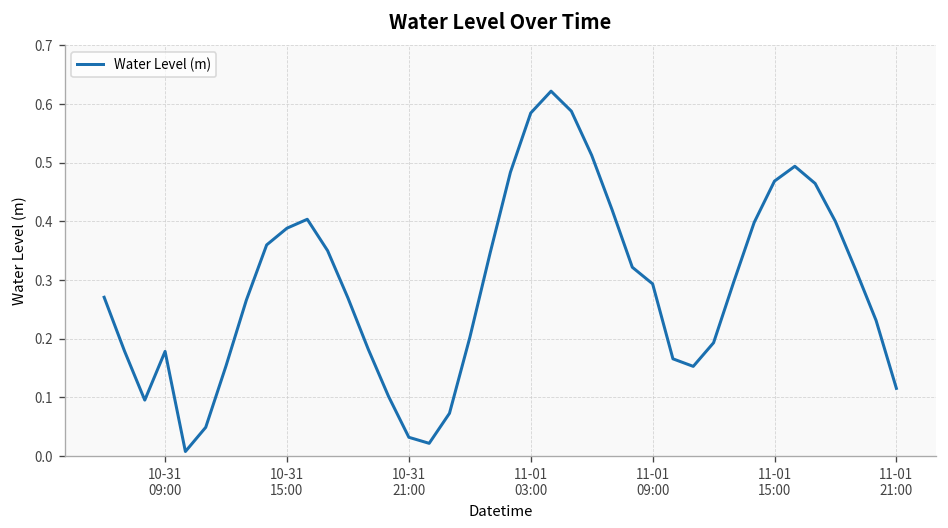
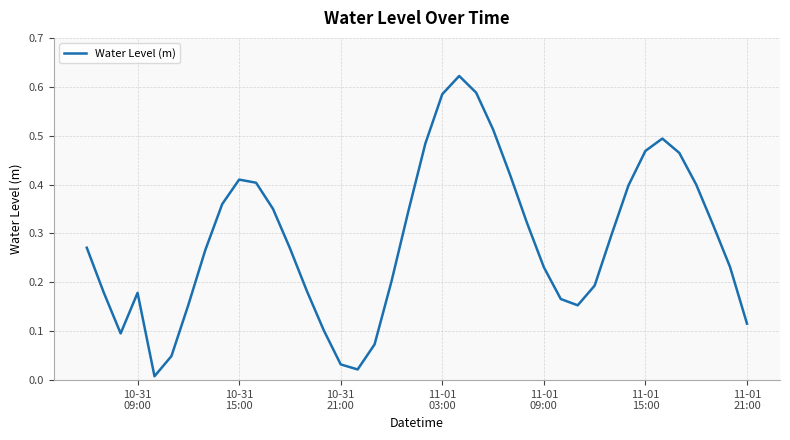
10-31 15:00: 0.39 -> 0.41
11-01 09:00: 0.29 -> 0.23
